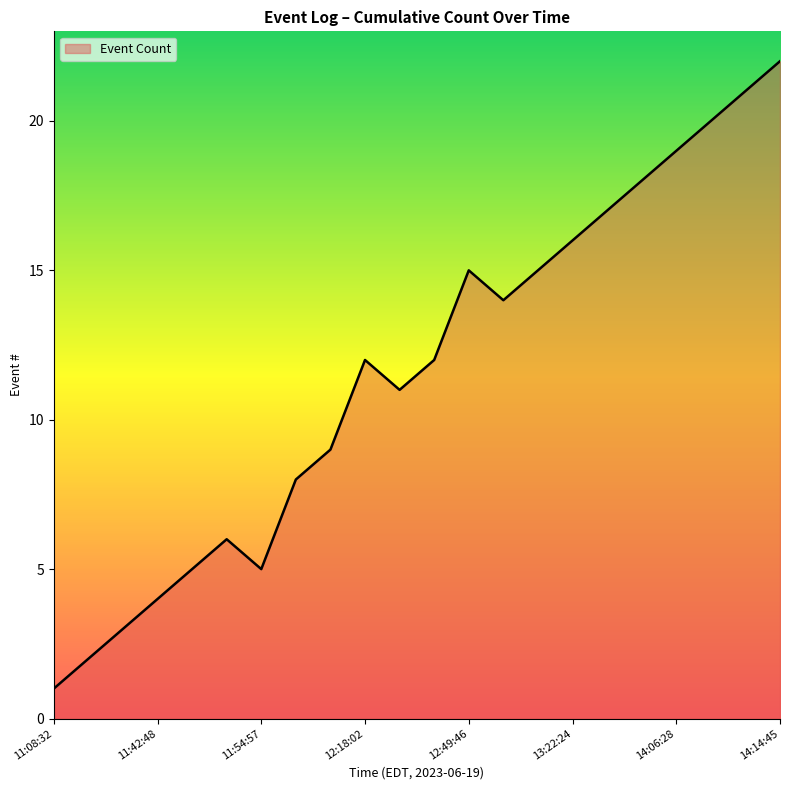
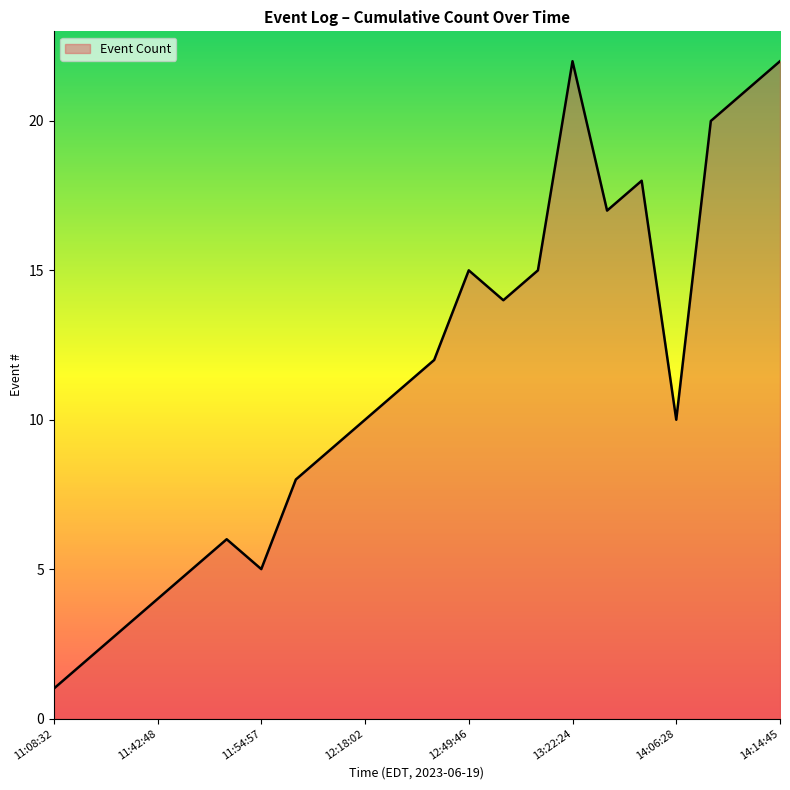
12:18:02: 12 -> 10
13:22:24: 16 -> 22
14:06:28: 19 -> 10
